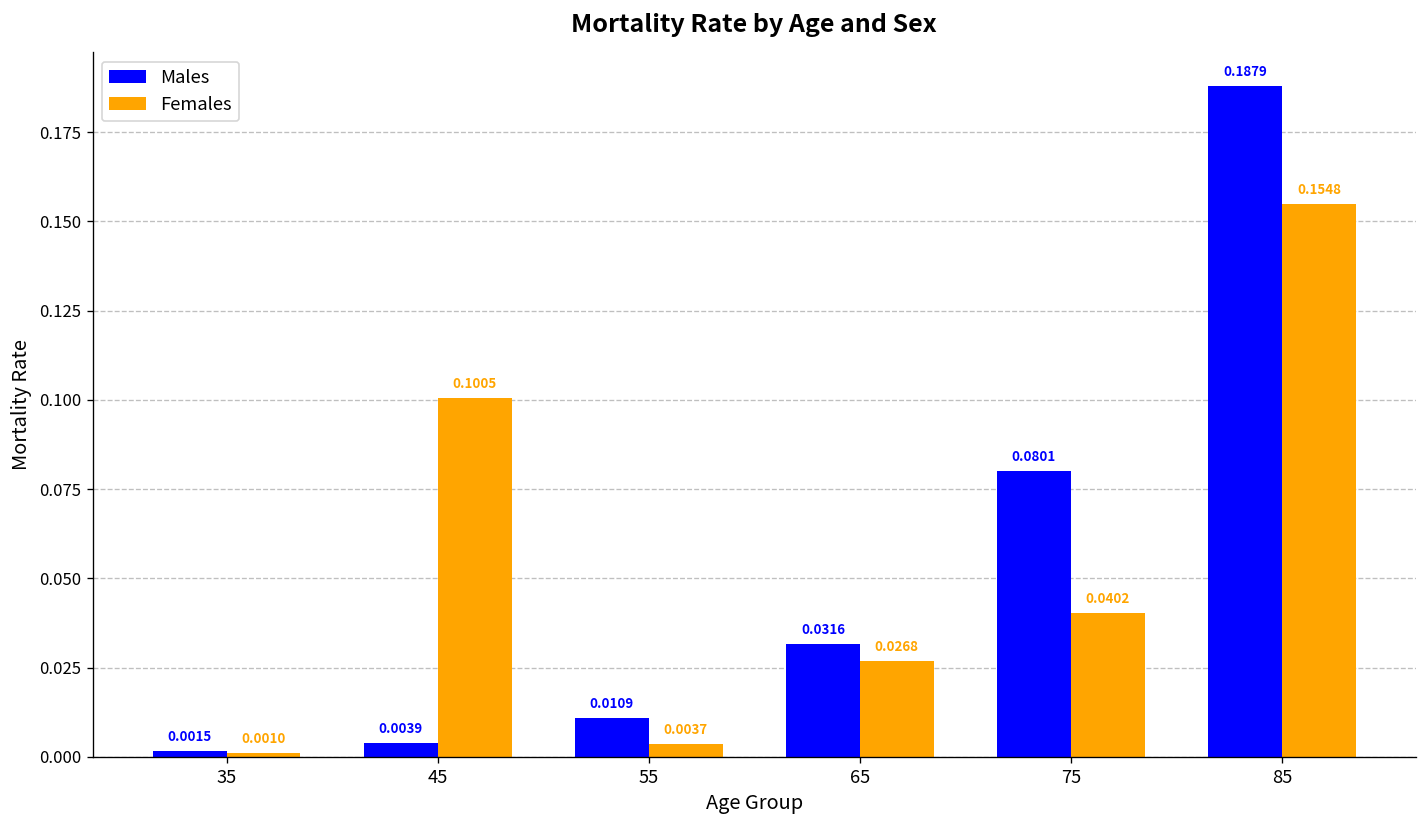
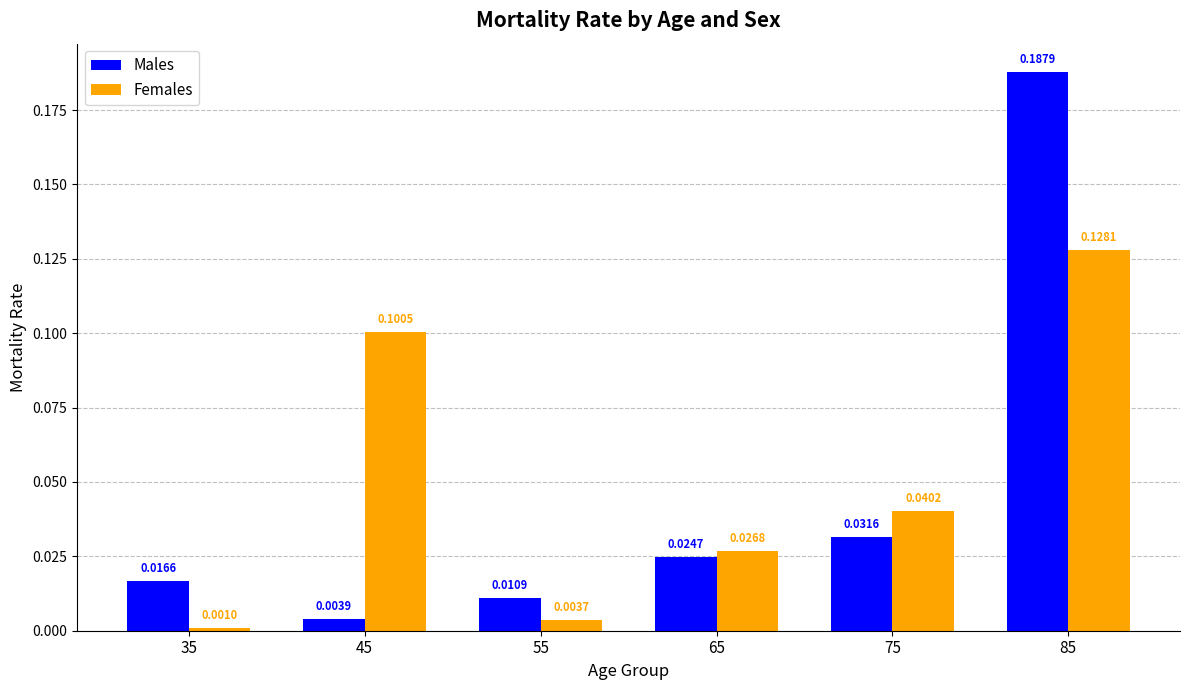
Males, 35: 0.0015 -> 0.0166
Males, 65: 0.0316 -> 0.0247
Males, 75: 0.0801 -> 0.0316
Females, 85: 0.1548 -> 0.1281
